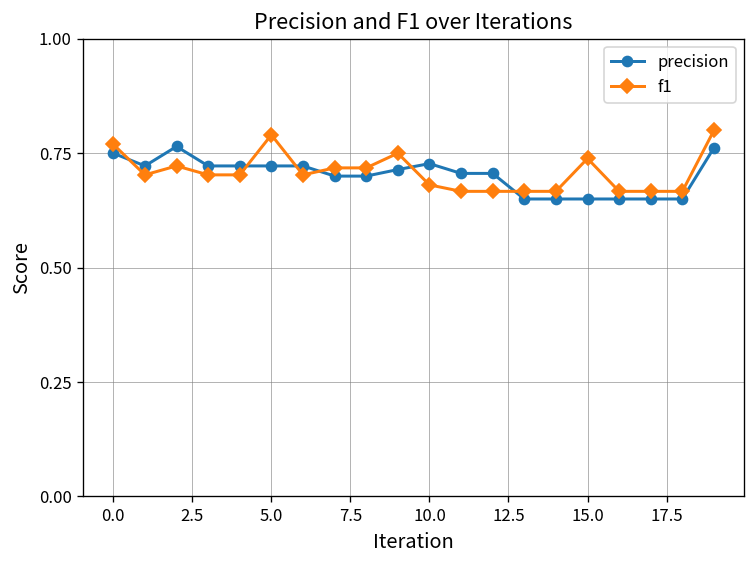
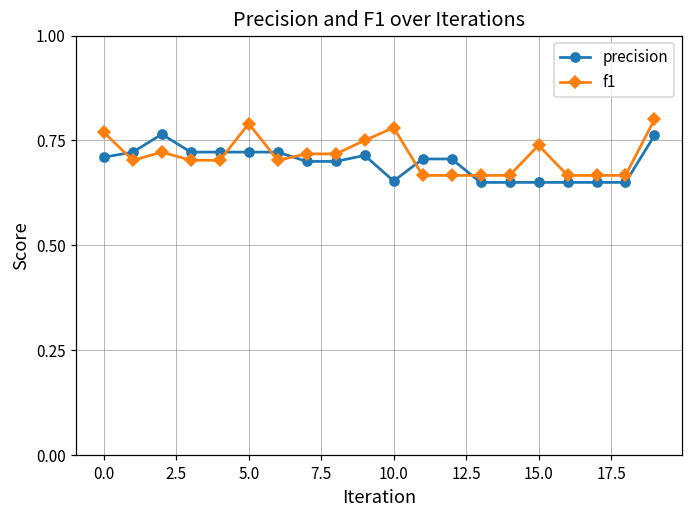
precision, 0.0: 0.75 -> 0.71
precision, 10.0: 0.73 -> 0.65
f1, 10.0: 0.68 -> 0.78
